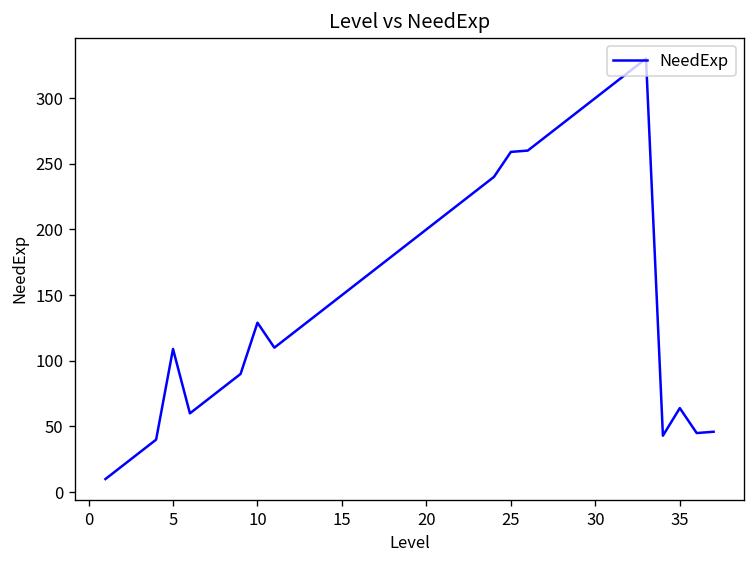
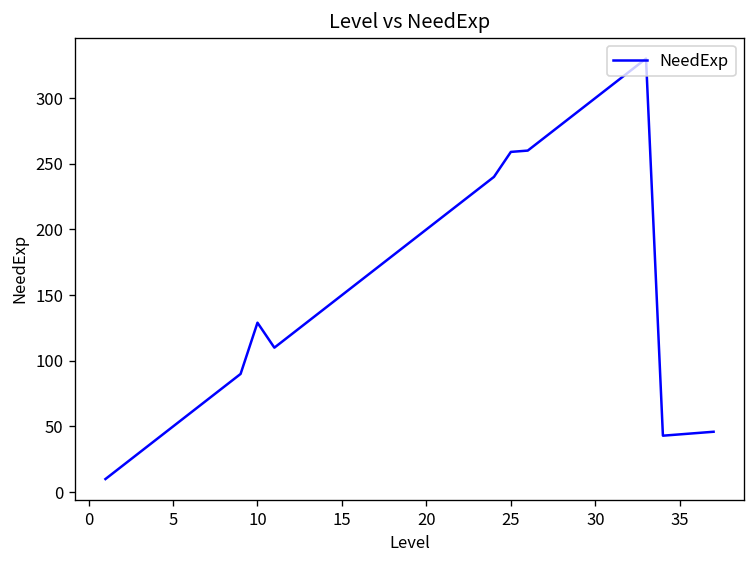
5: 109 -> 50
35: 64 -> 44
